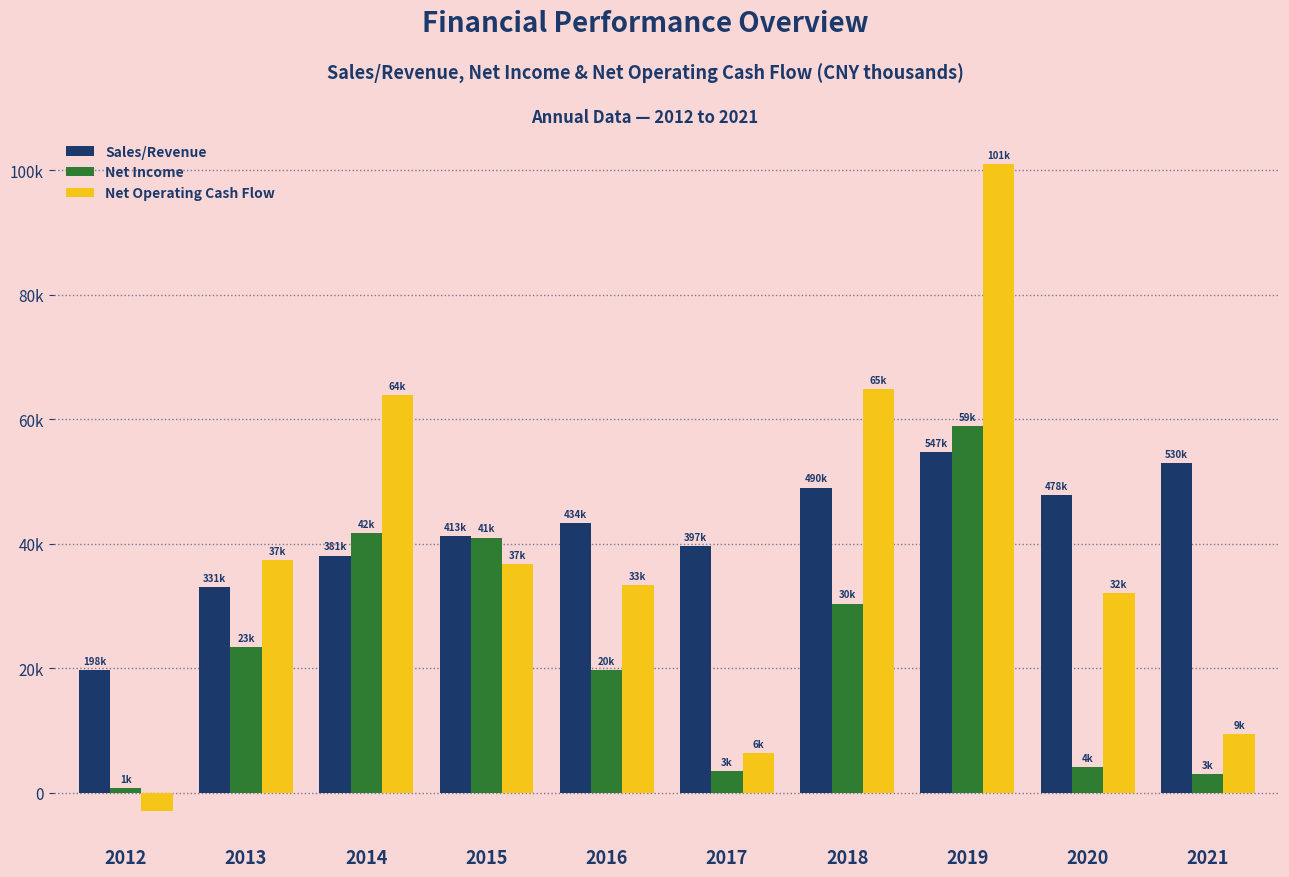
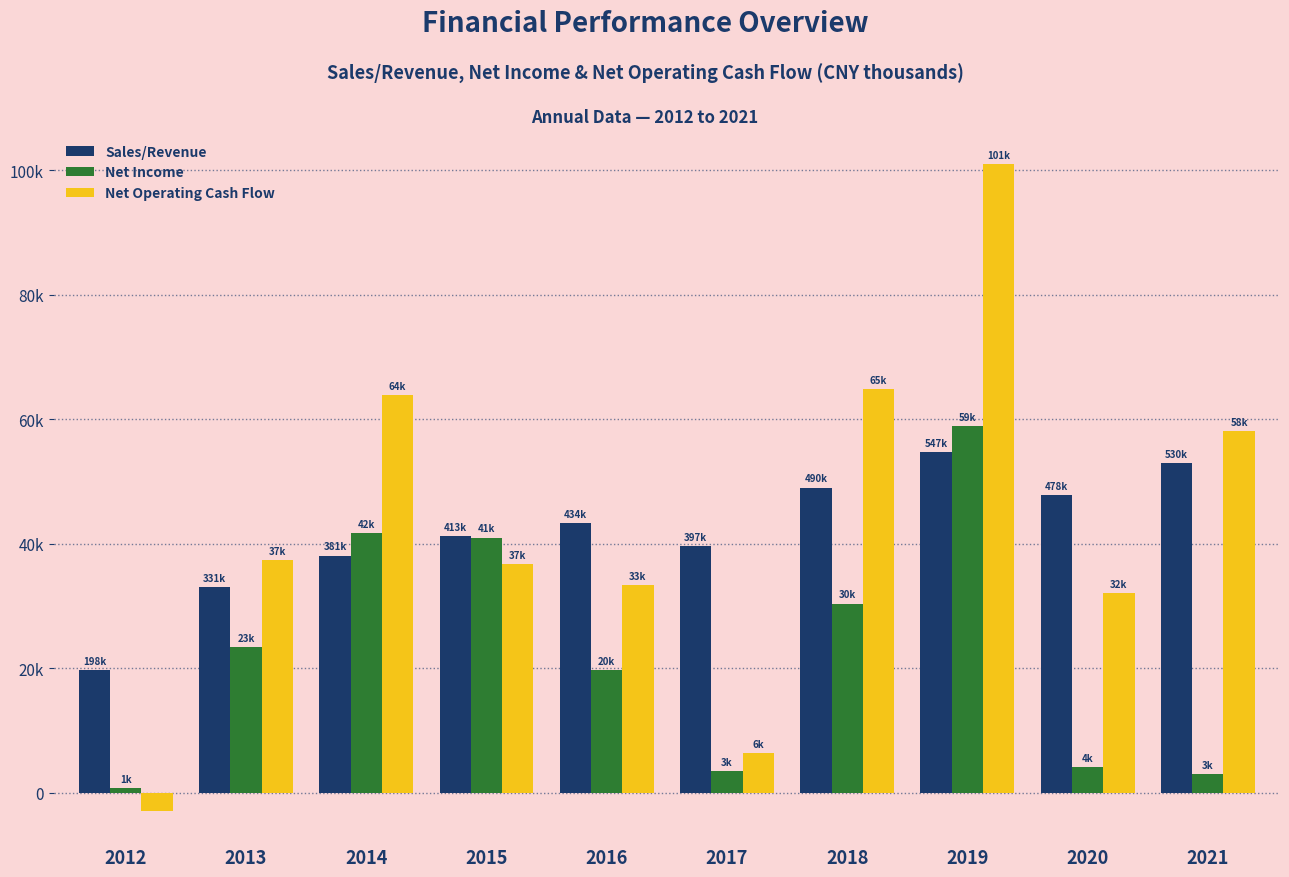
Net Operating Cash Flow, 2021: 9k -> 58k
